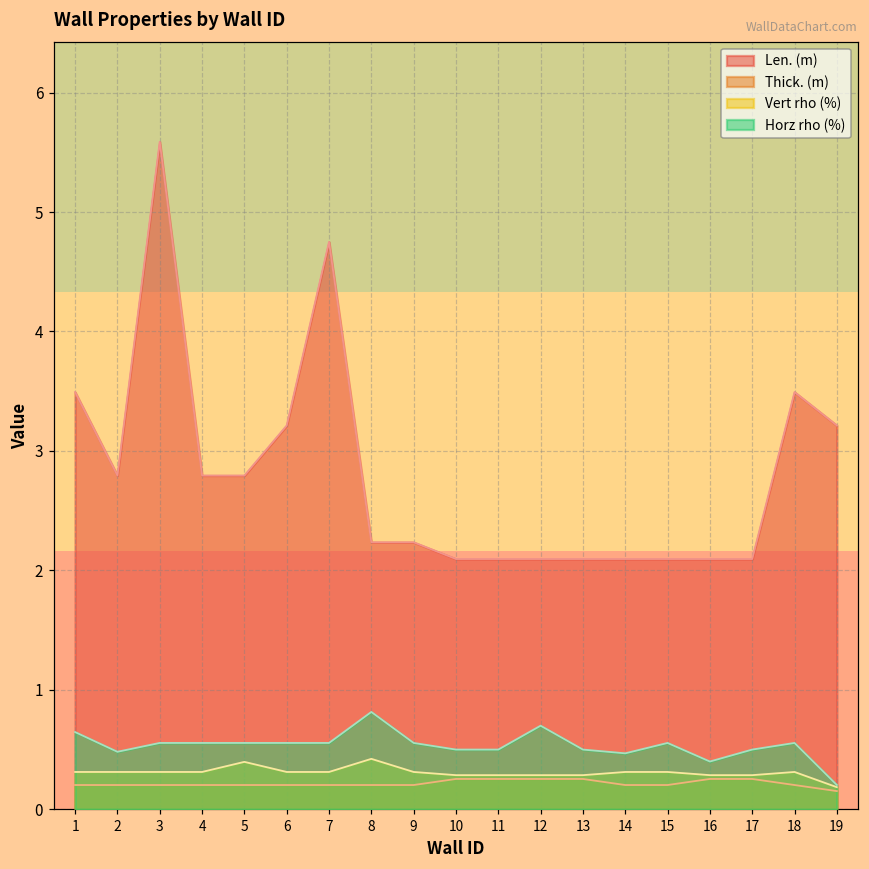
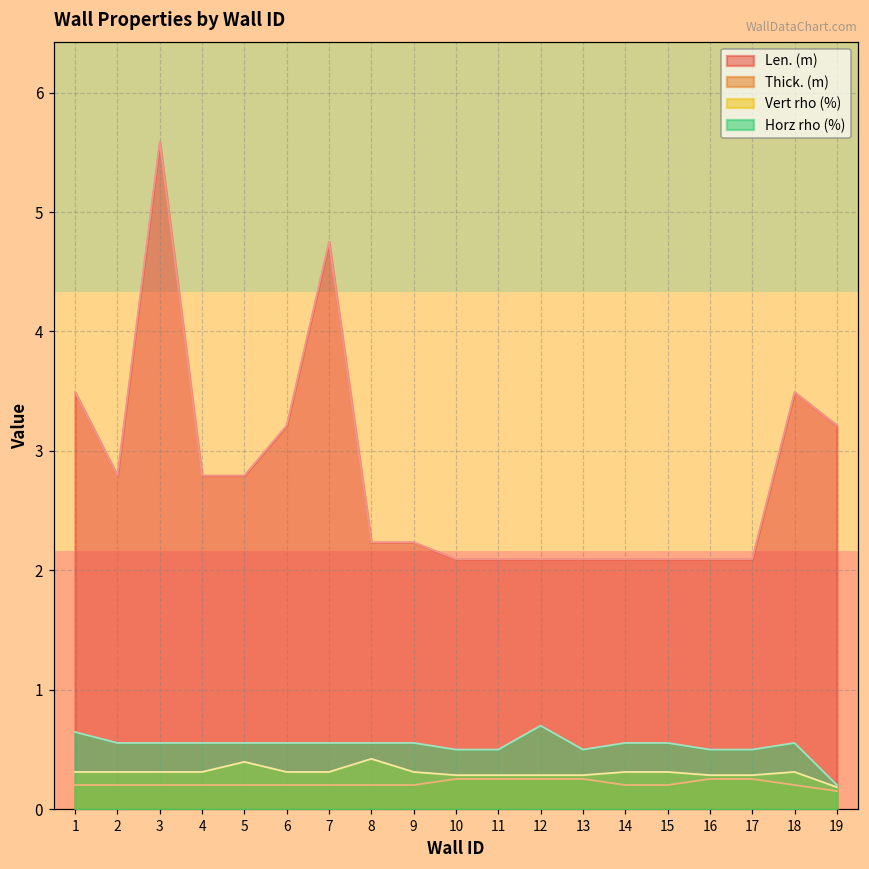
Horz rho (%), 2: 0.48 -> 0.56
Horz rho (%), 8: 0.82 -> 0.56
Horz rho (%), 14: 0.47 -> 0.56
Horz rho (%), 16: 0.4 -> 0.5
